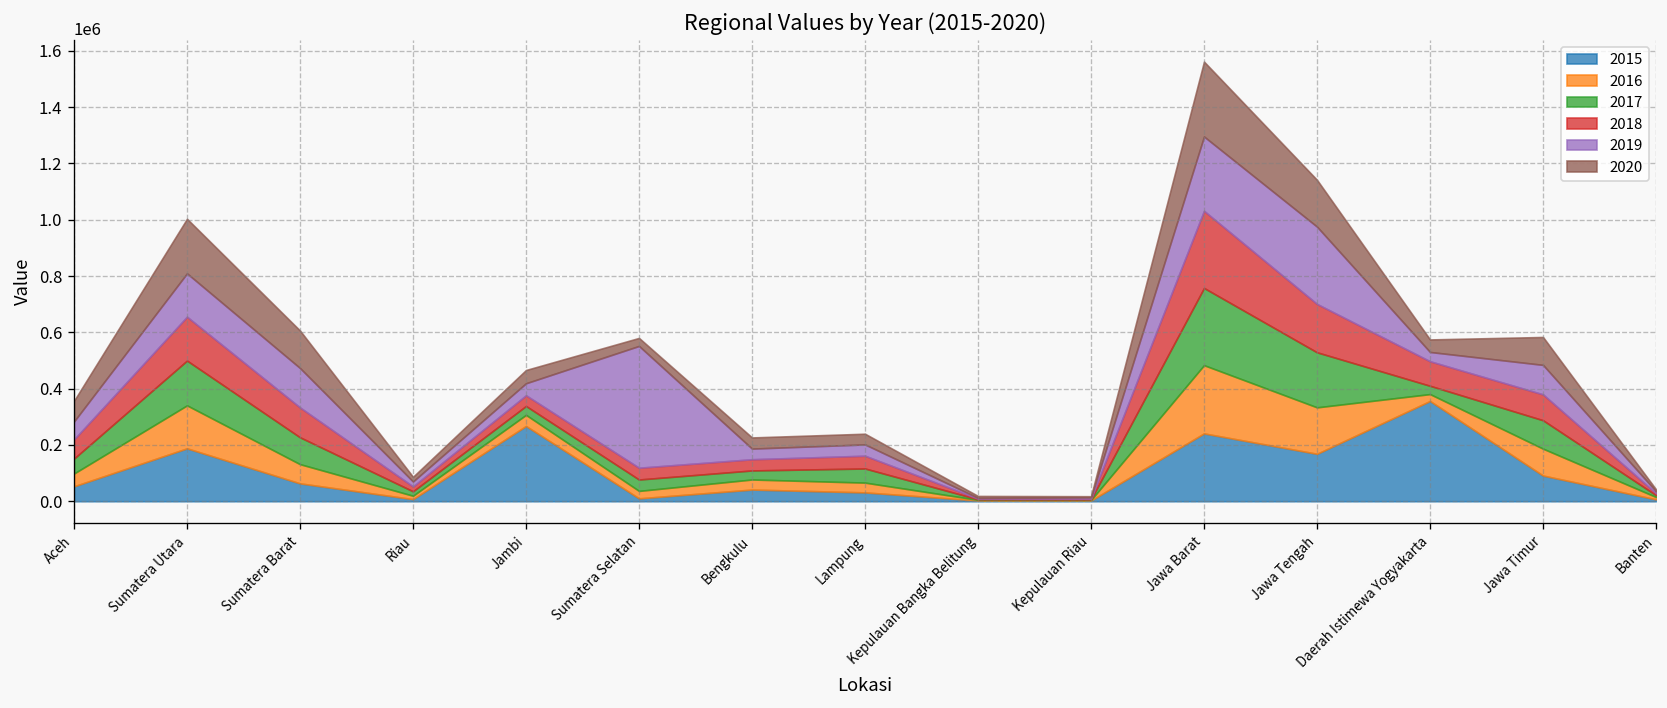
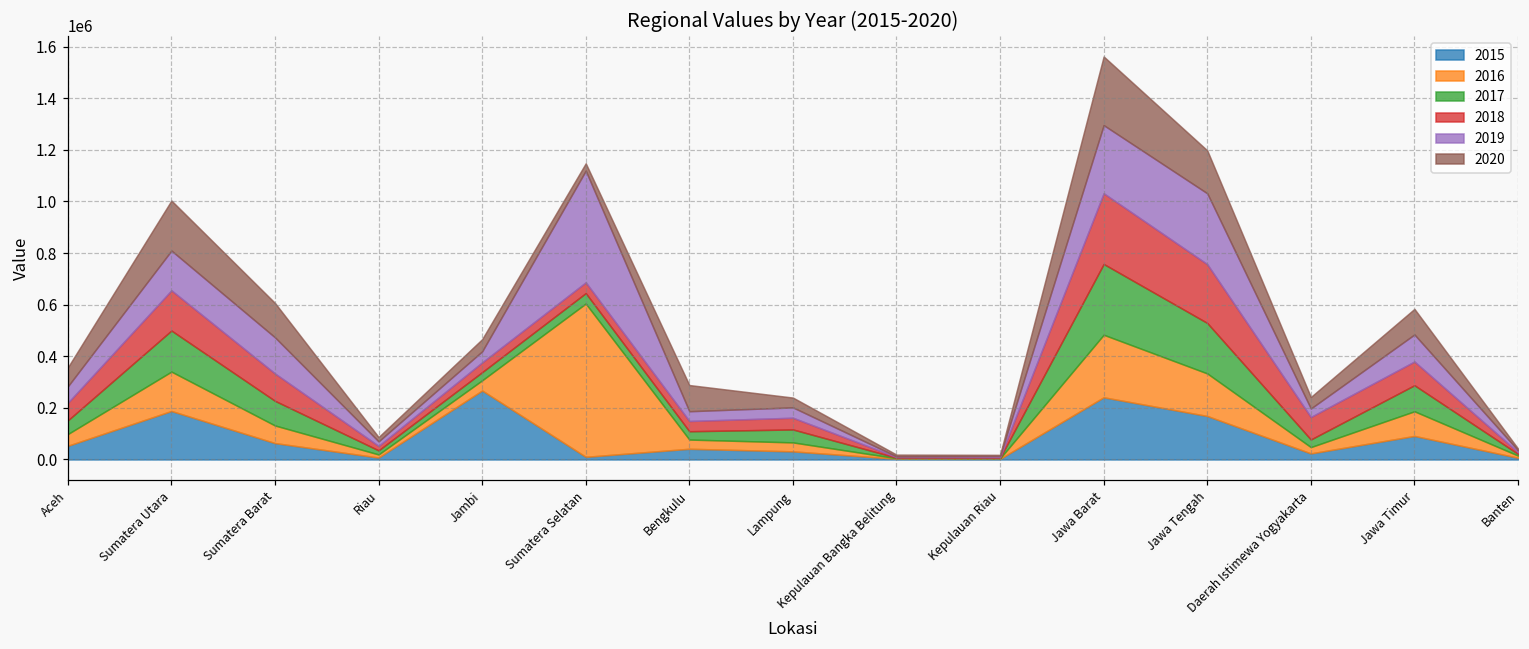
2016, Sumatera Selatan: 30000 -> 590000
2020, Bengkulu: 40000 -> 100000
2018, Jawa Tengah: 170000 -> 230000
2015, Daerah Istimewa Yogyakarta: 360000 -> 20000
